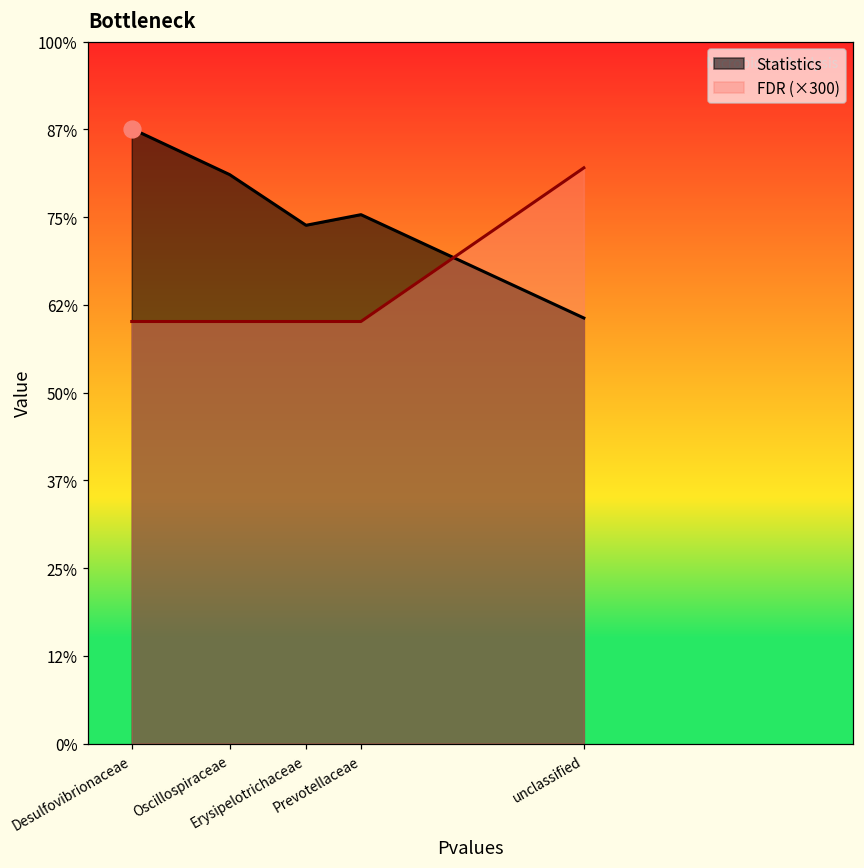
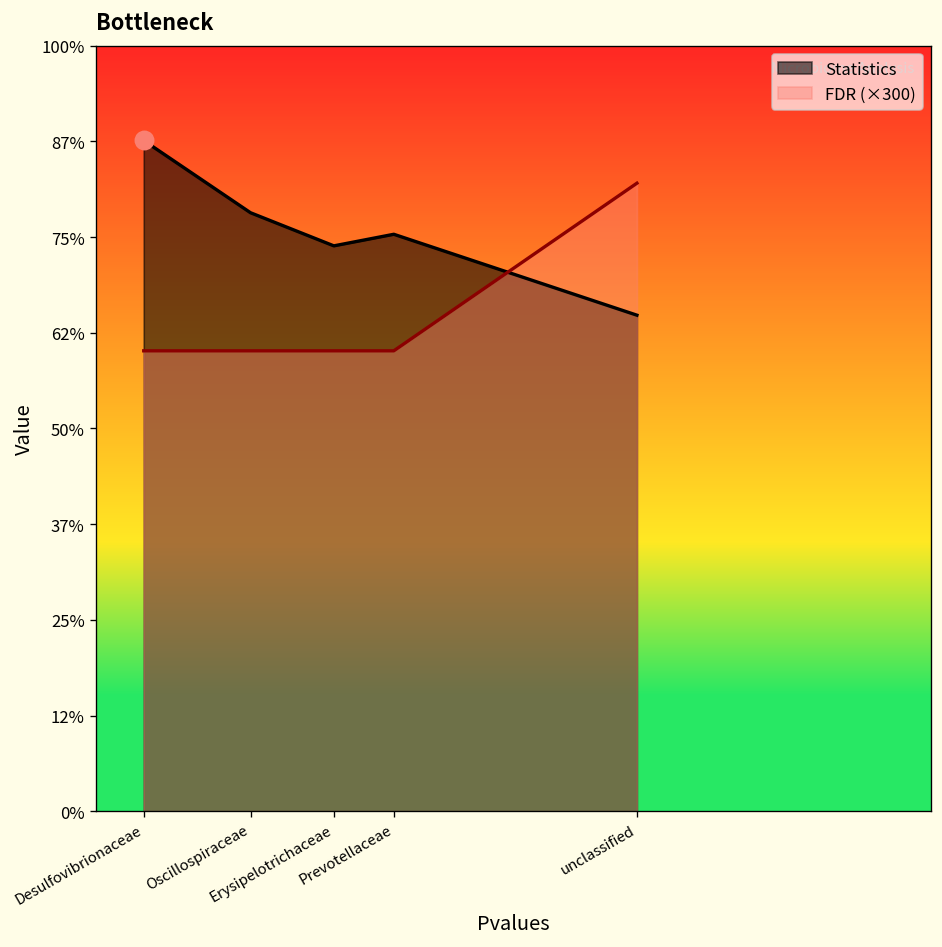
Statistics, Oscillospiraceae: 81% -> 78%
Statistics, unclassified: 61% -> 65%
